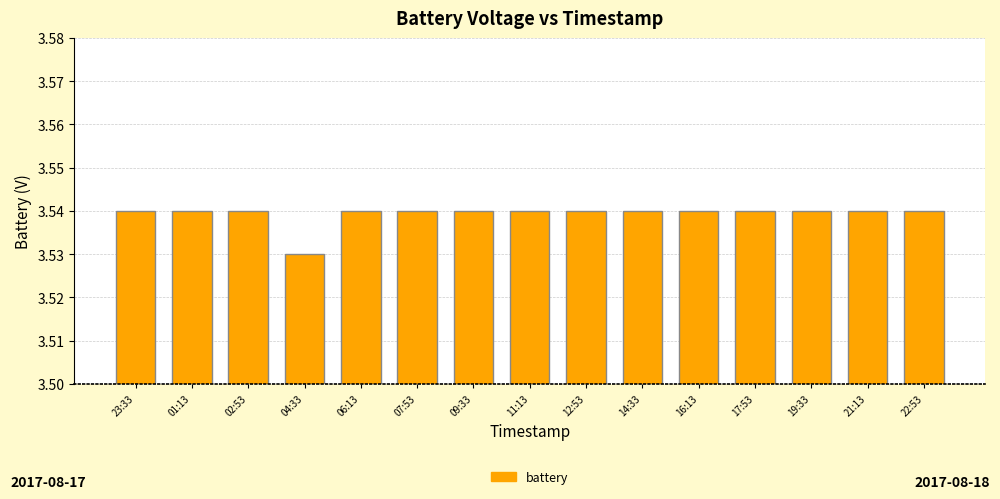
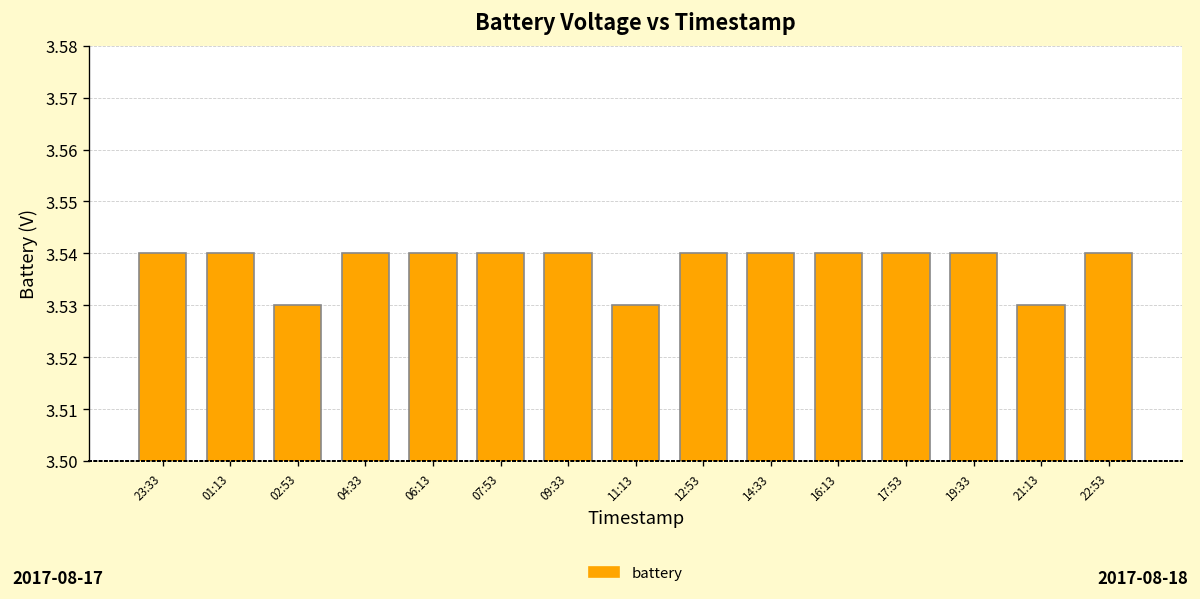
02:53: 3.54 -> 3.53
04:33: 3.53 -> 3.54
11:13: 3.54 -> 3.53
21:13: 3.54 -> 3.53
